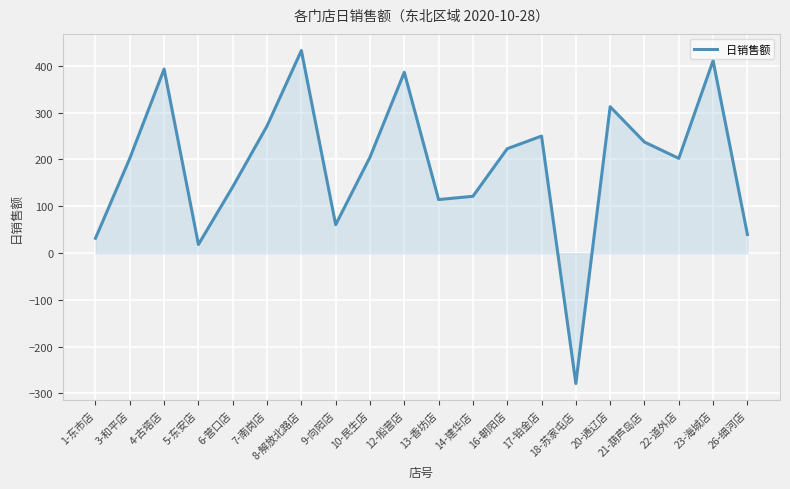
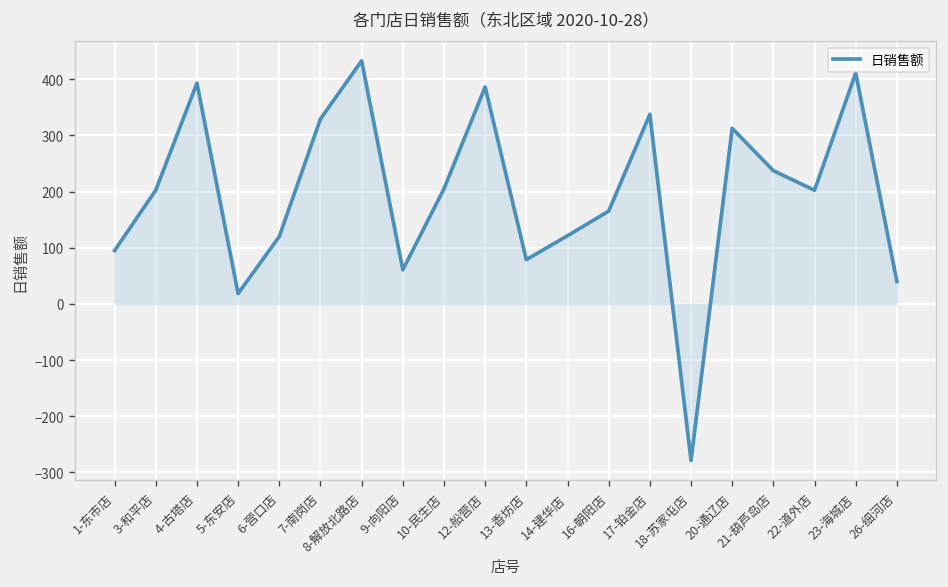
日销售额, 1-东市店: 30 -> 90
日销售额, 6-营口店: 140 -> 120
日销售额, 7-南岗店: 270 -> 330
日销售额, 13-香坊店: 110 -> 80
日销售额, 16-朝阳店: 220 -> 170
日销售额, 17-铂金店: 250 -> 340
